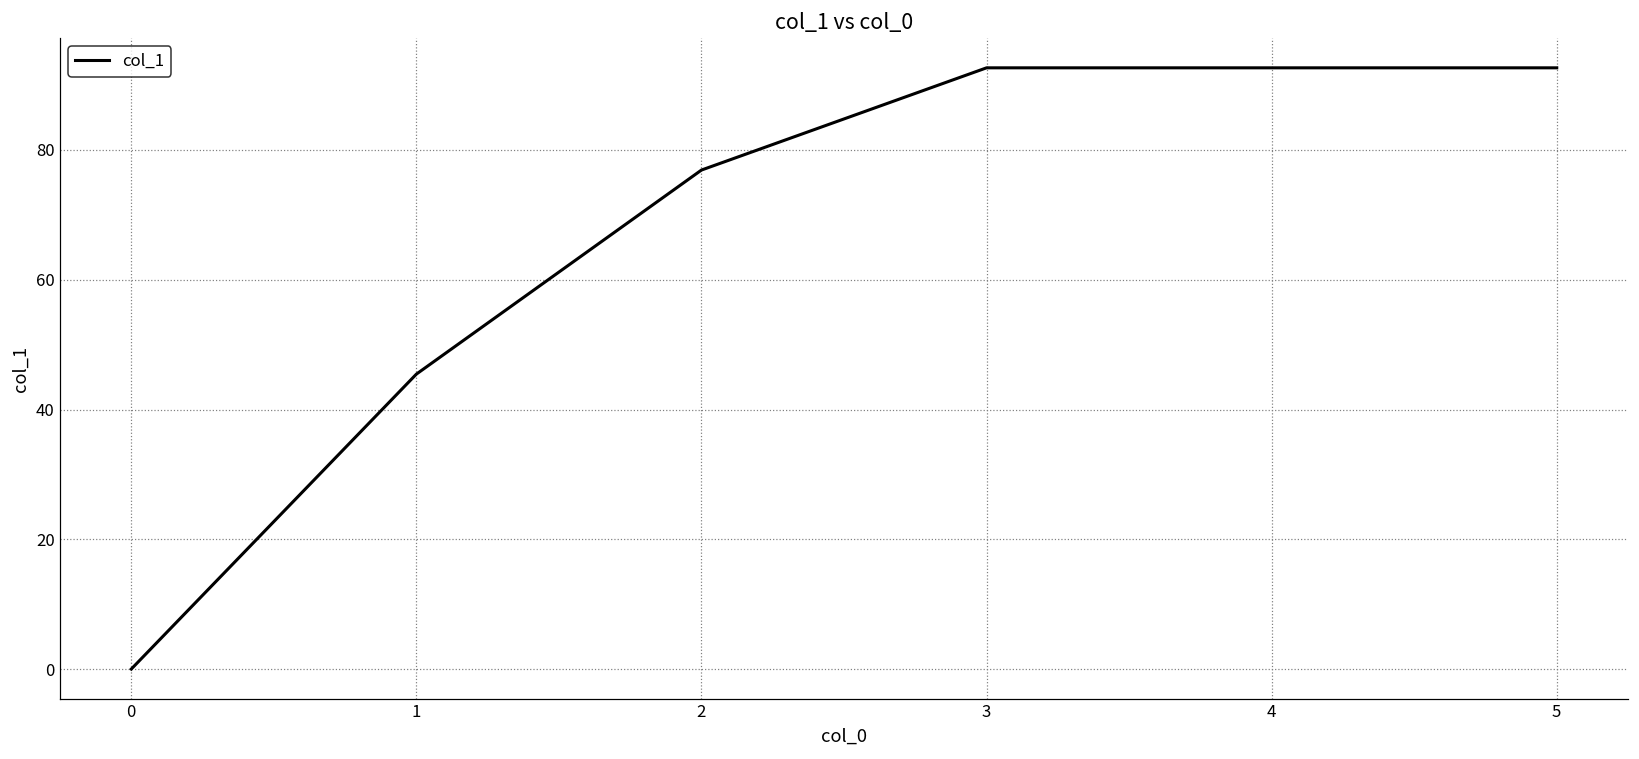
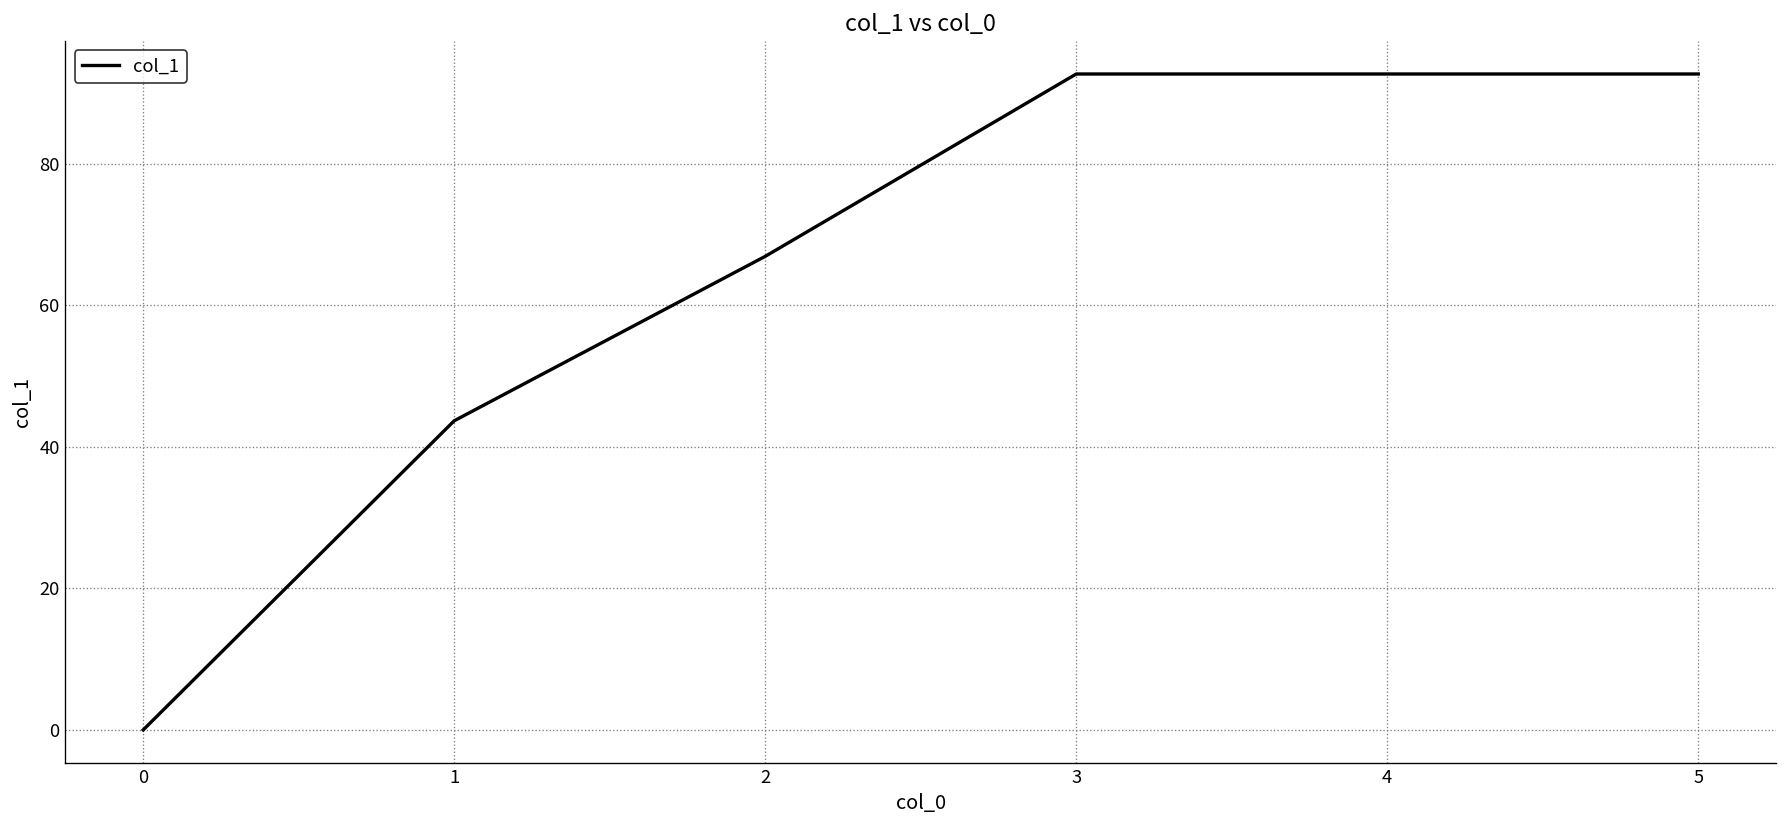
1: 45 -> 44
2: 77 -> 67
